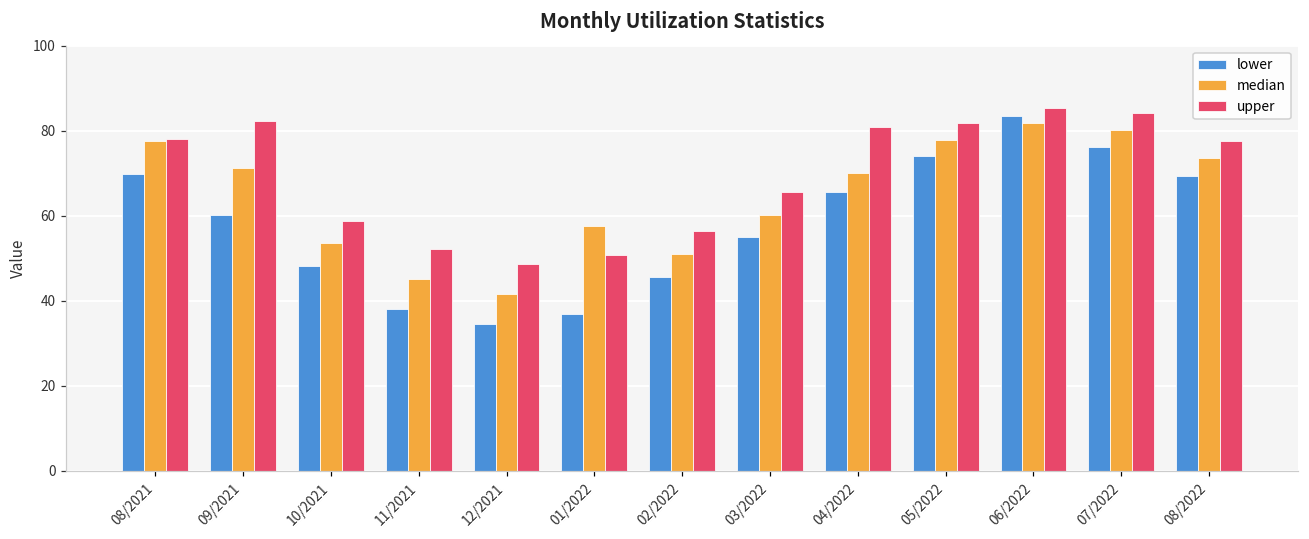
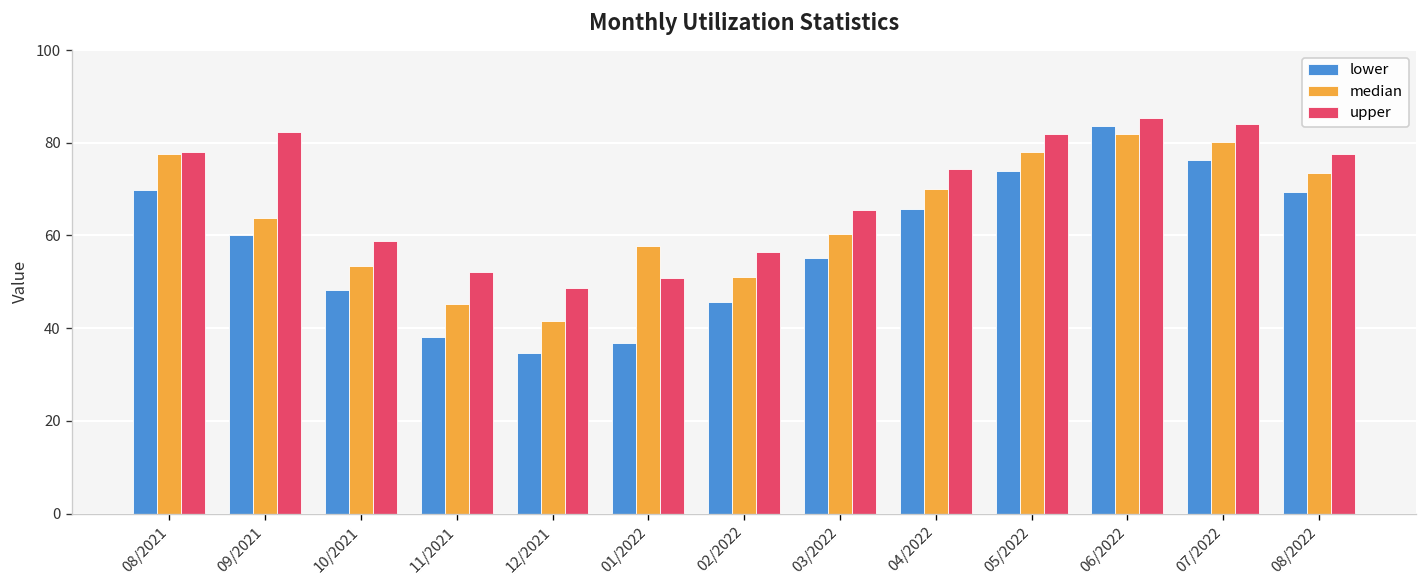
median, 09/2021: 71 -> 64
upper, 04/2022: 81 -> 74
